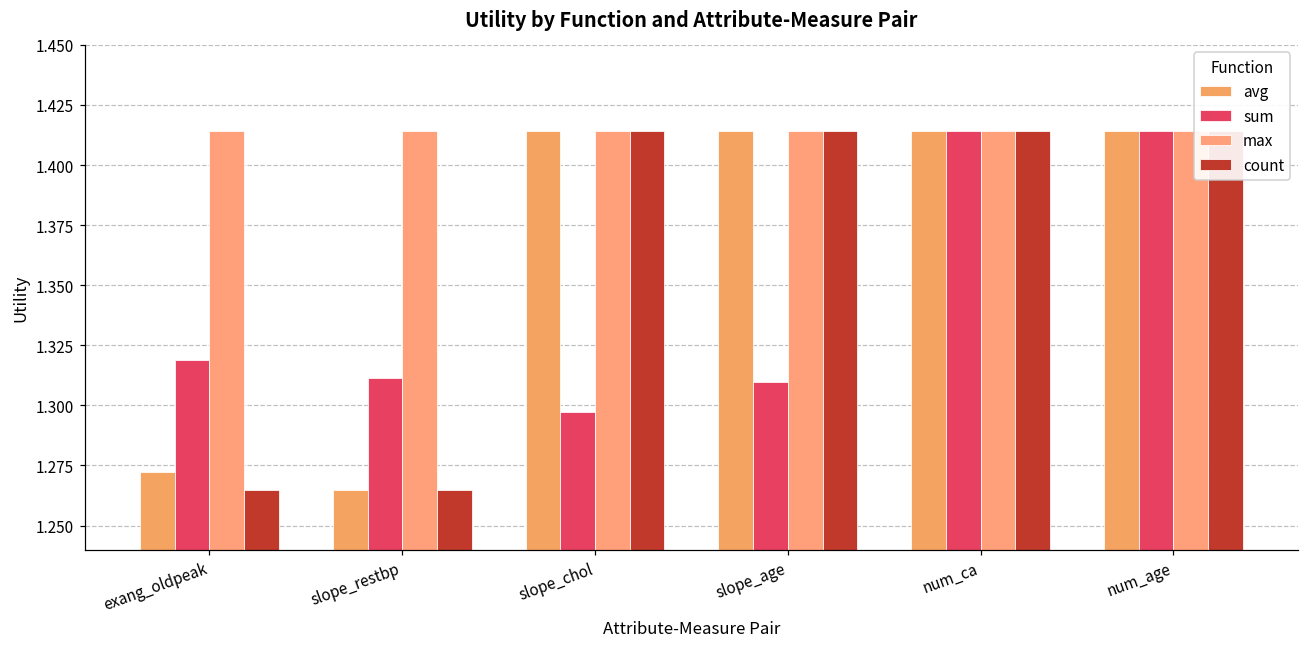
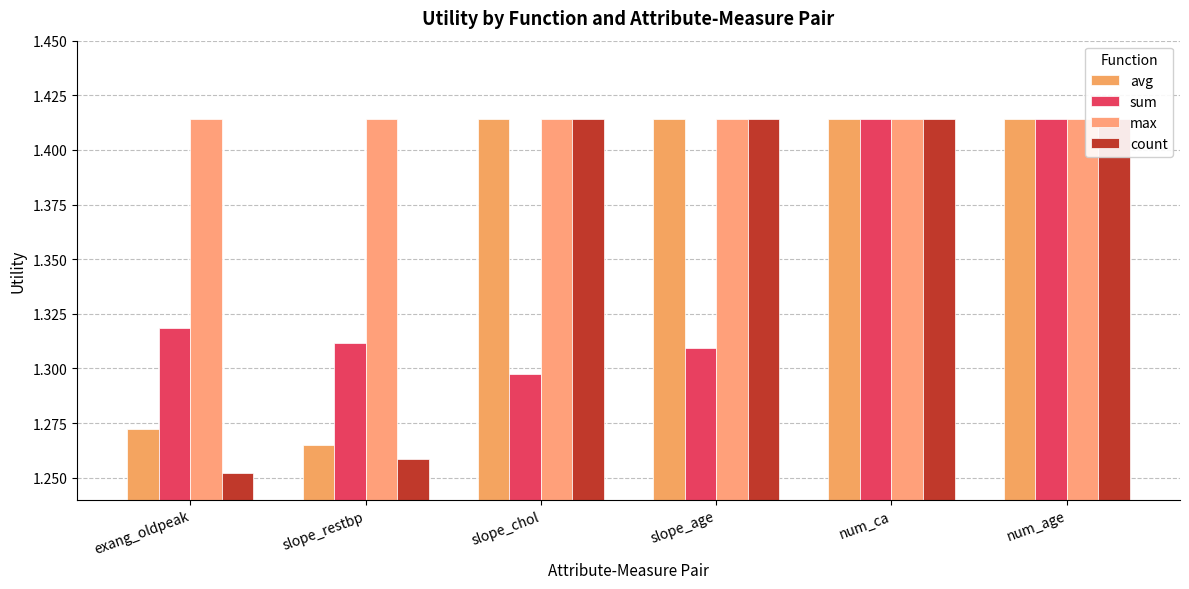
count, exang_oldpeak: 1.265 -> 1.252
count, slope_restbp: 1.265 -> 1.259
